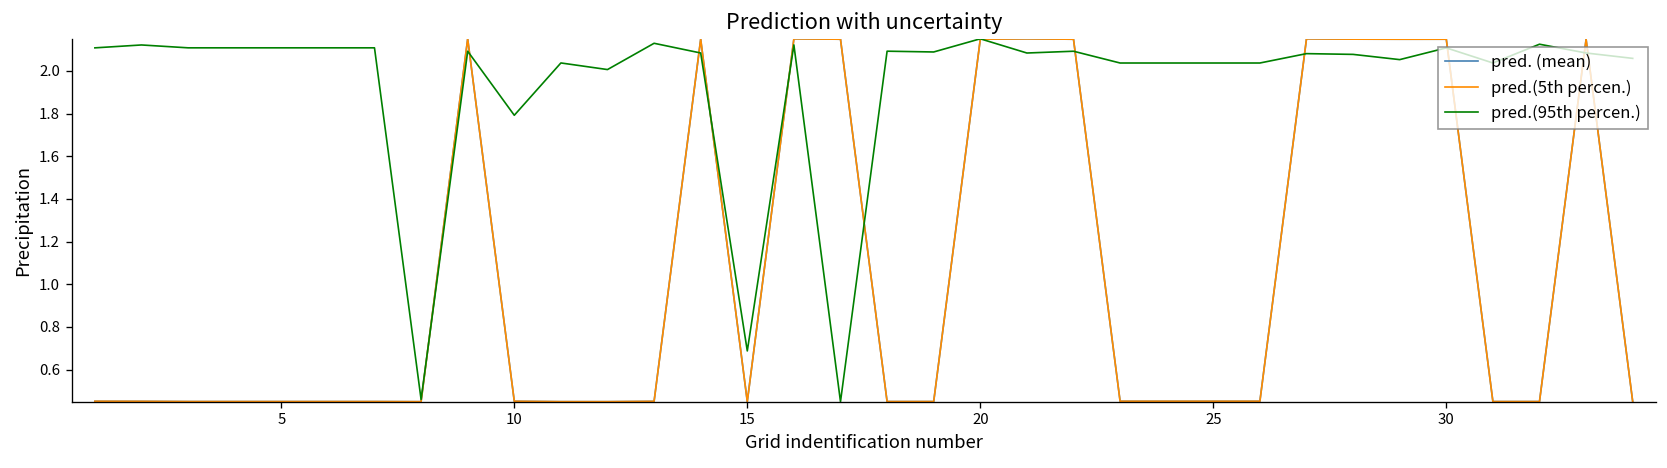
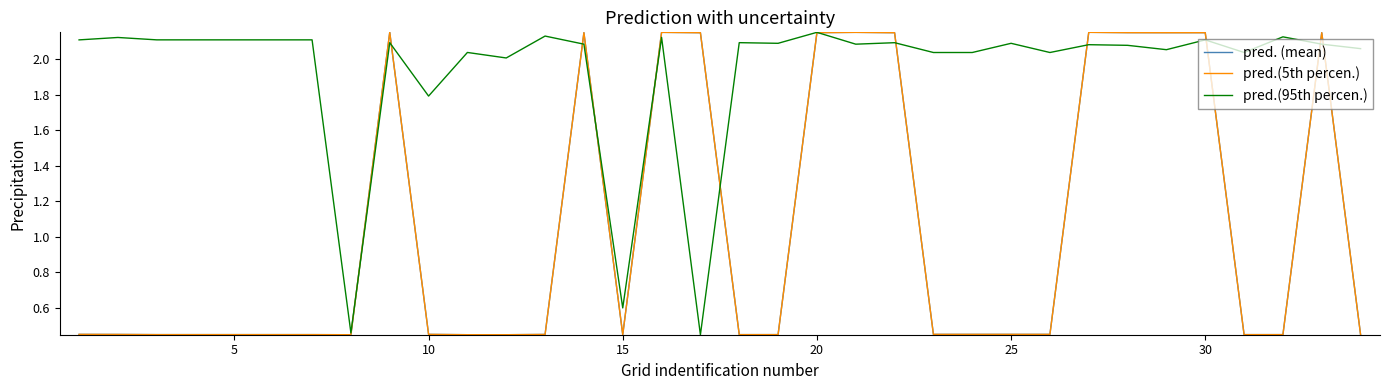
pred.(95th percen.), 15: 0.69 -> 0.60
pred.(95th percen.), 25: 2.04 -> 2.09
